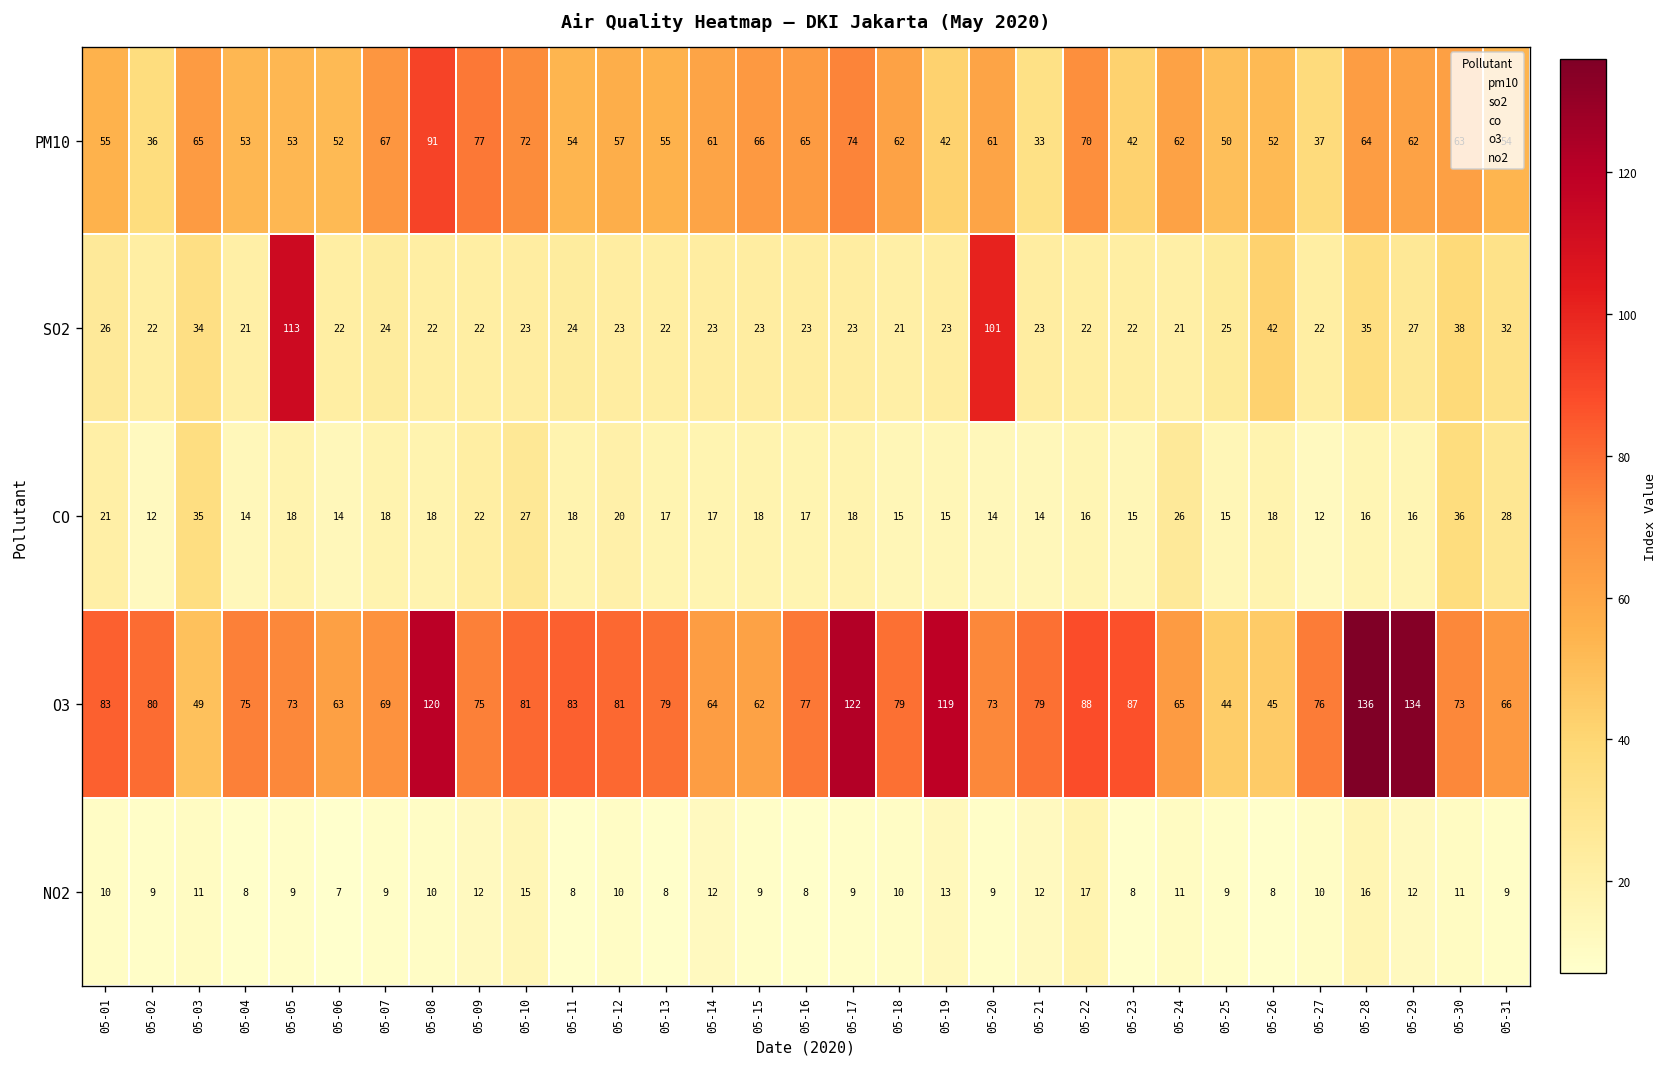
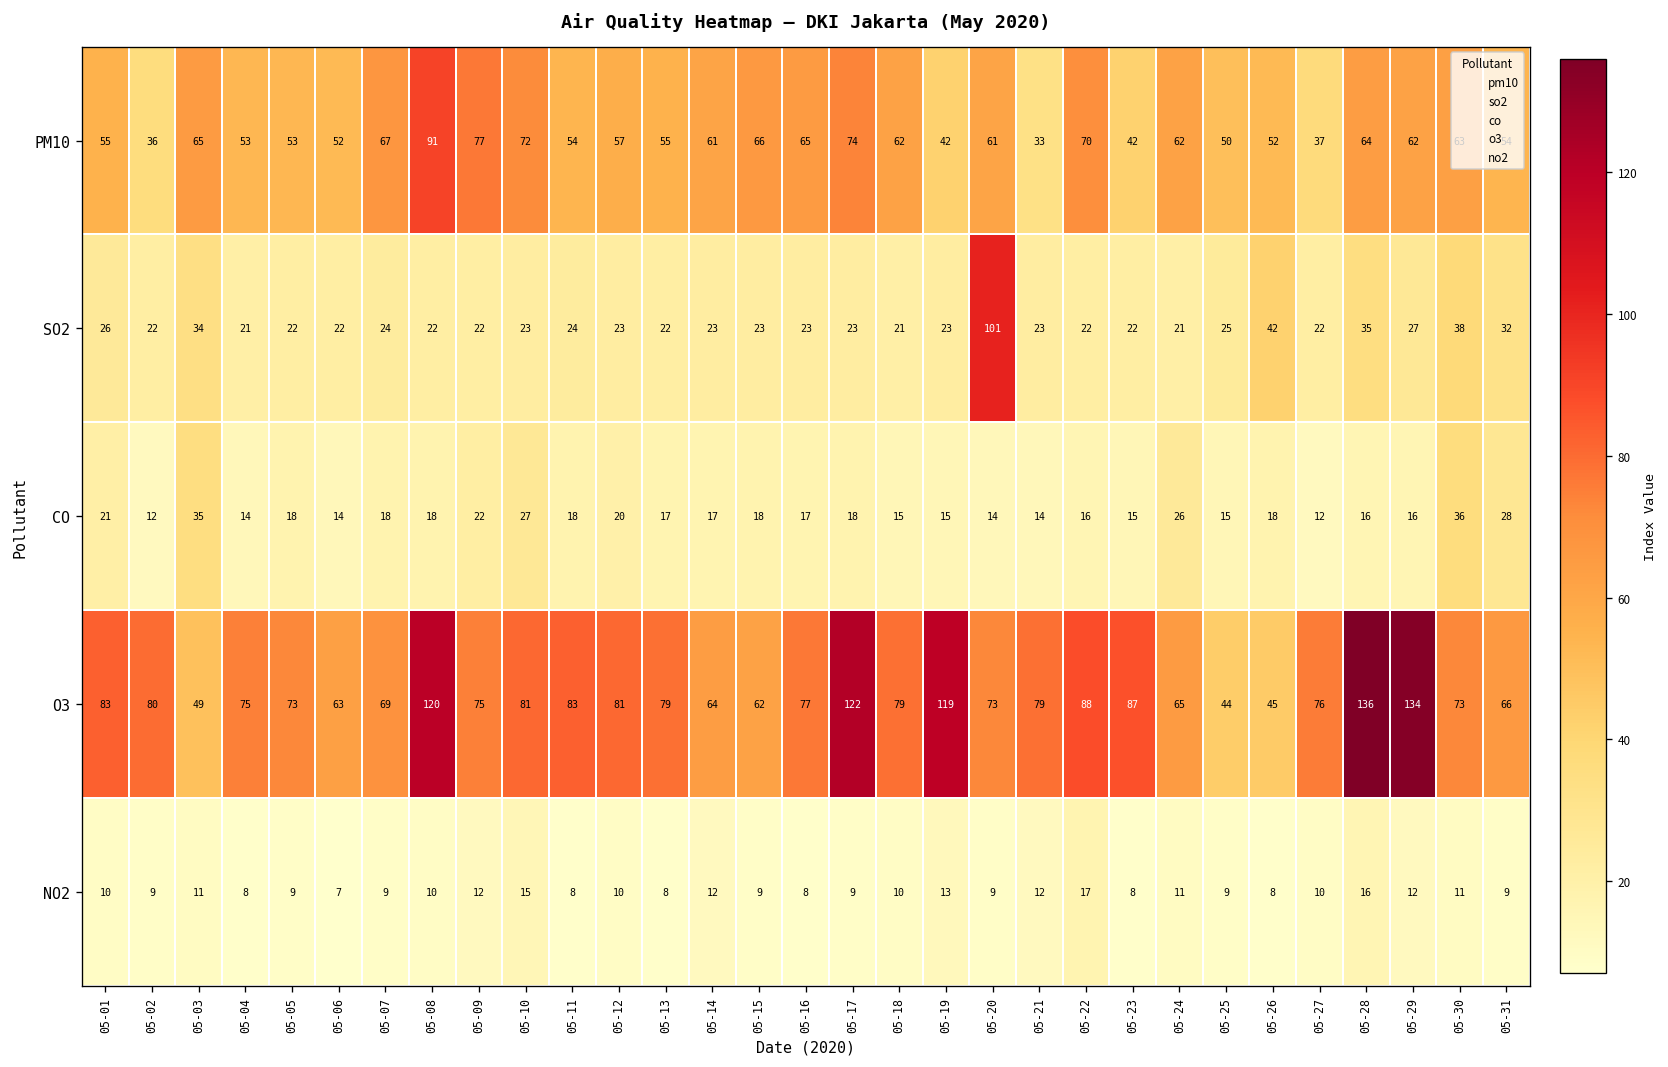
SO2, 05-05: 113 -> 22
